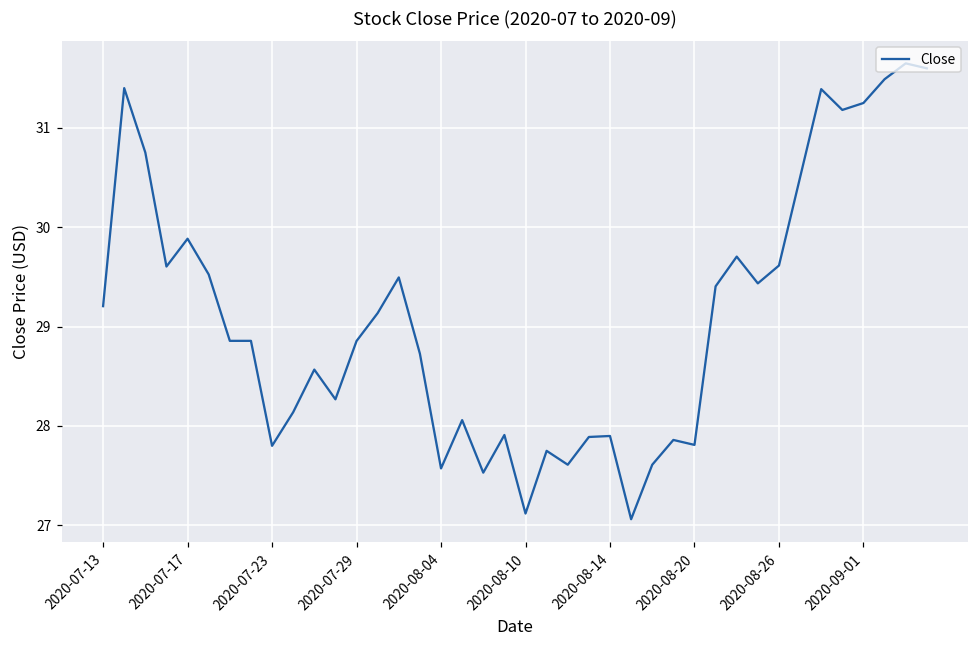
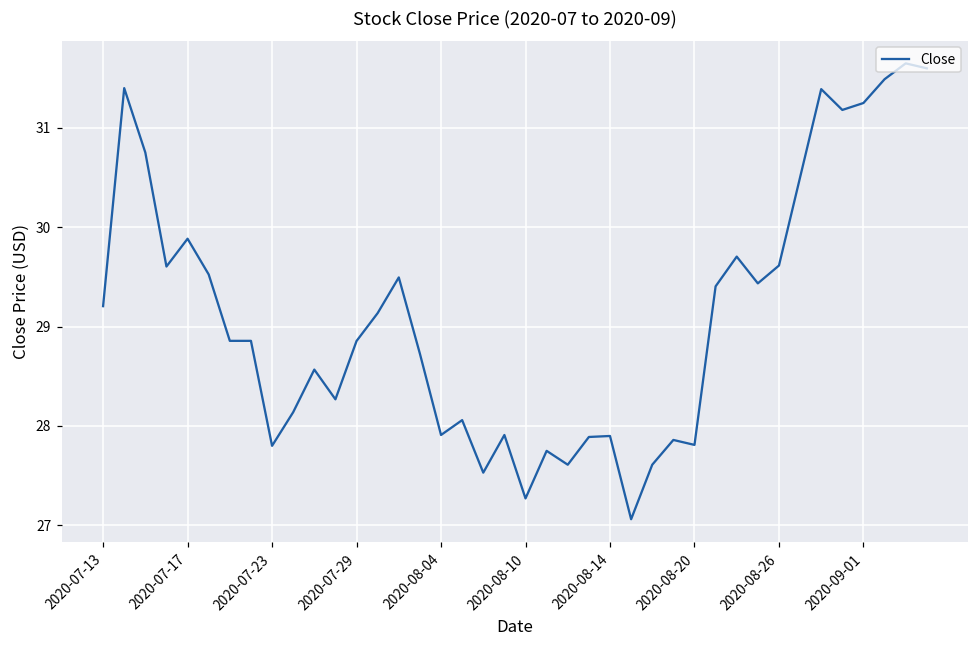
2020-08-04: 27.6 -> 27.9
2020-08-10: 27.1 -> 27.3
